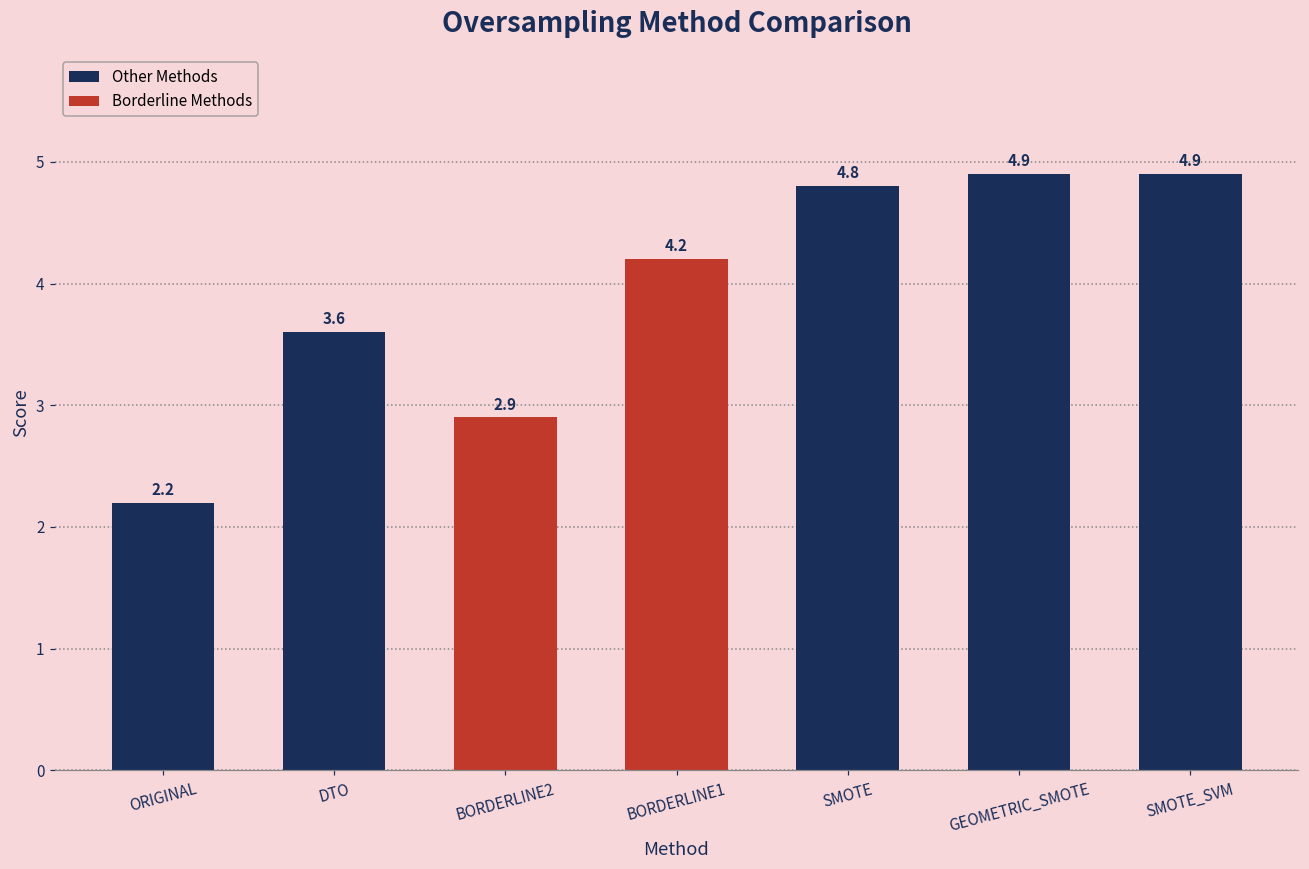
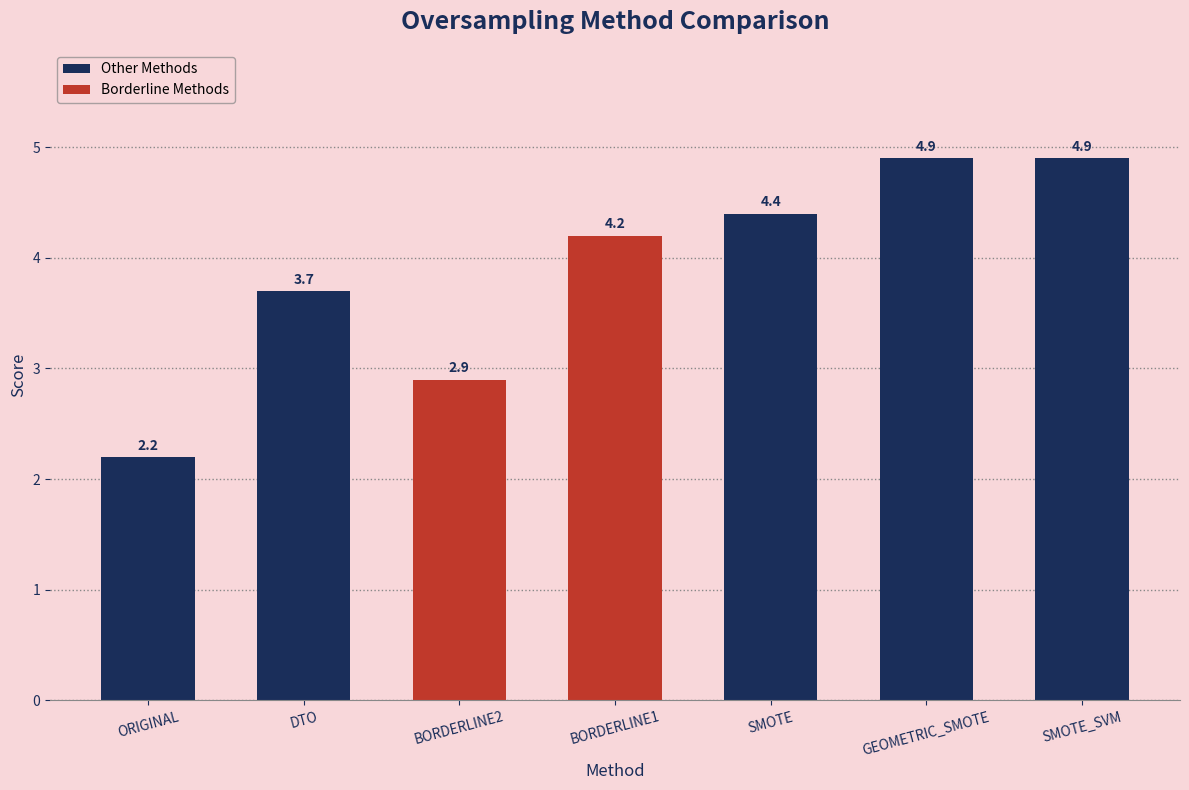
DTO: 3.6 -> 3.7
SMOTE: 4.8 -> 4.4
